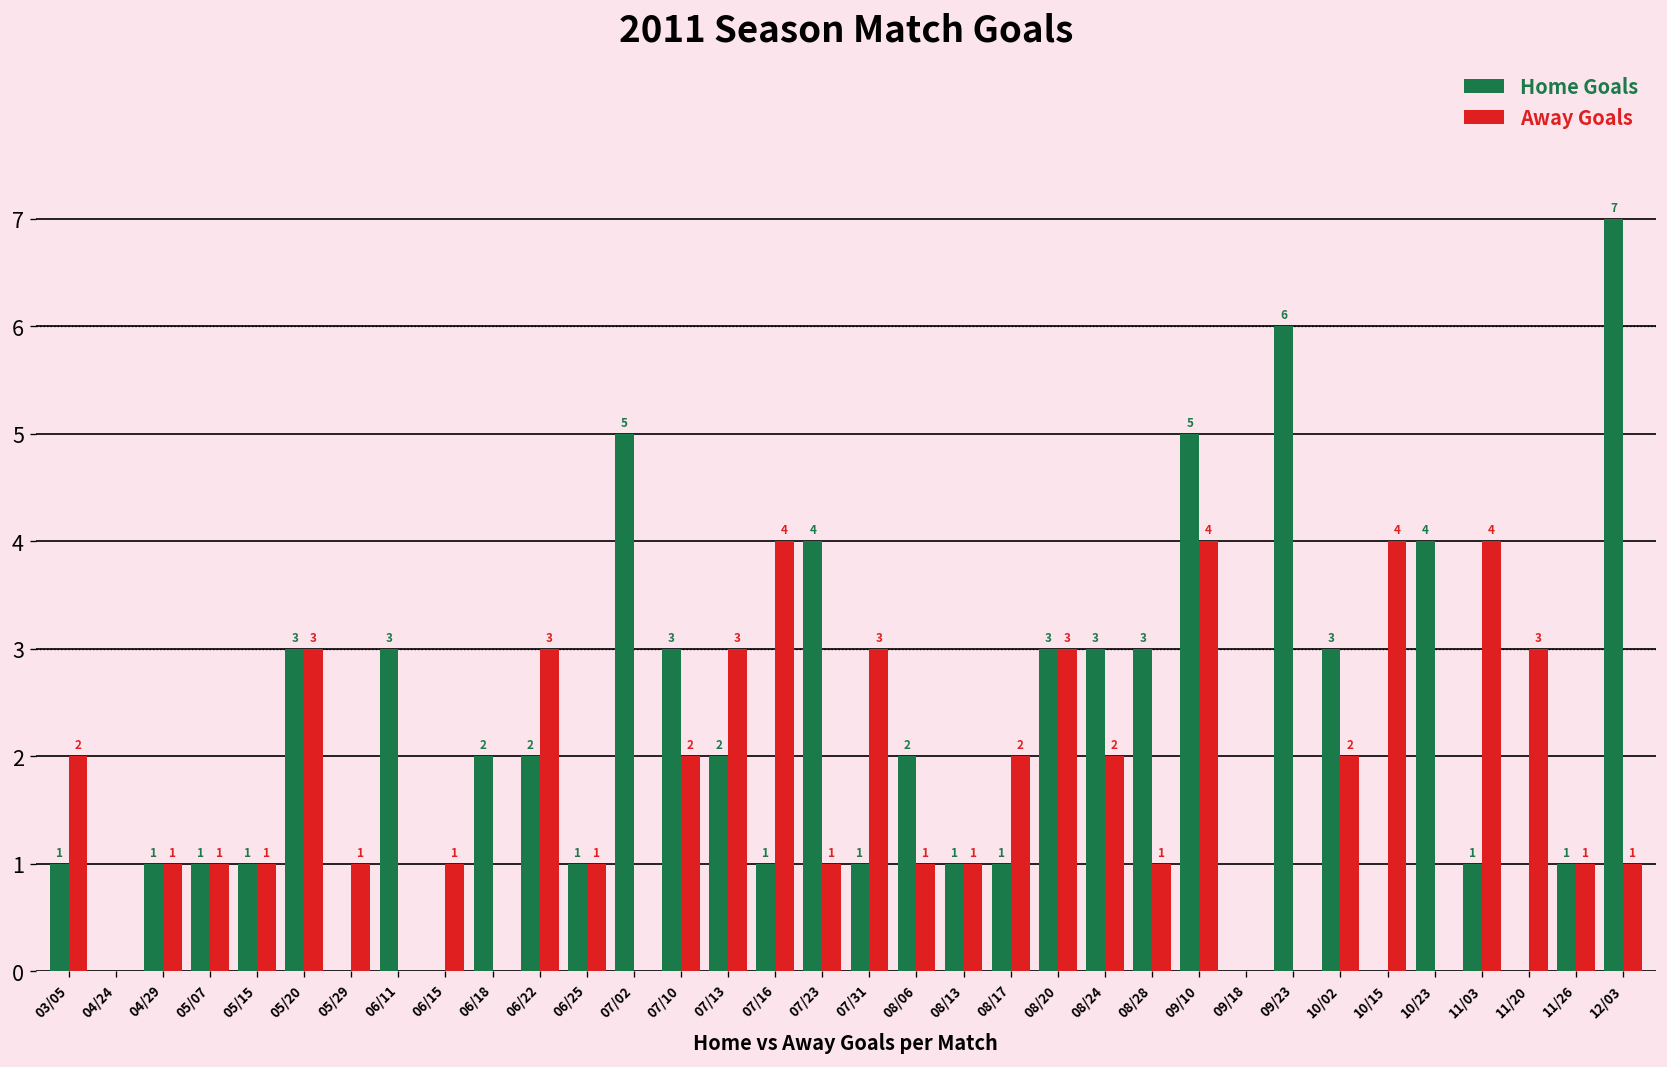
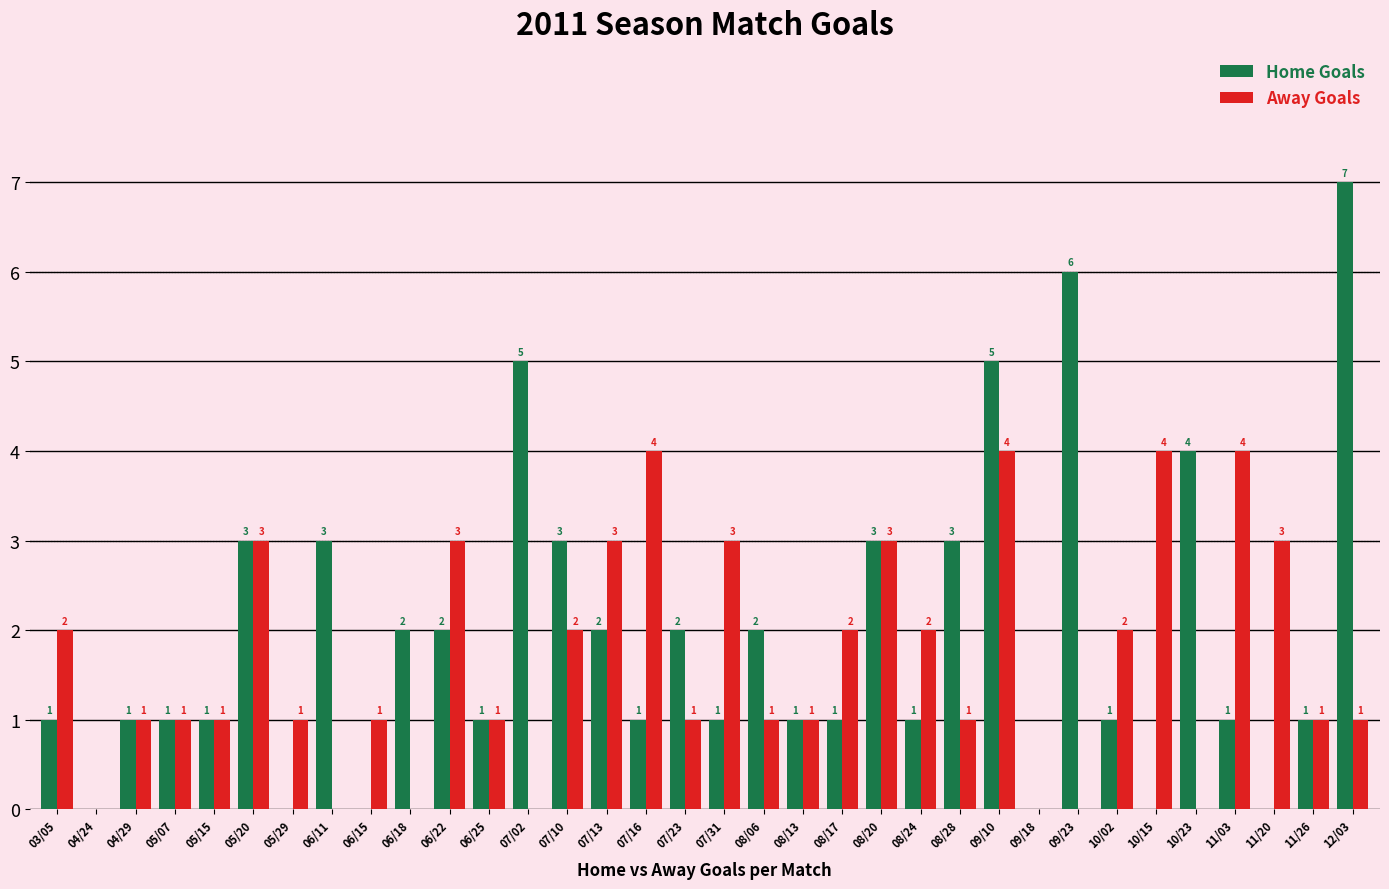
Home Goals, 07/23: 4 -> 2
Home Goals, 08/24: 3 -> 1
Home Goals, 10/02: 3 -> 1
